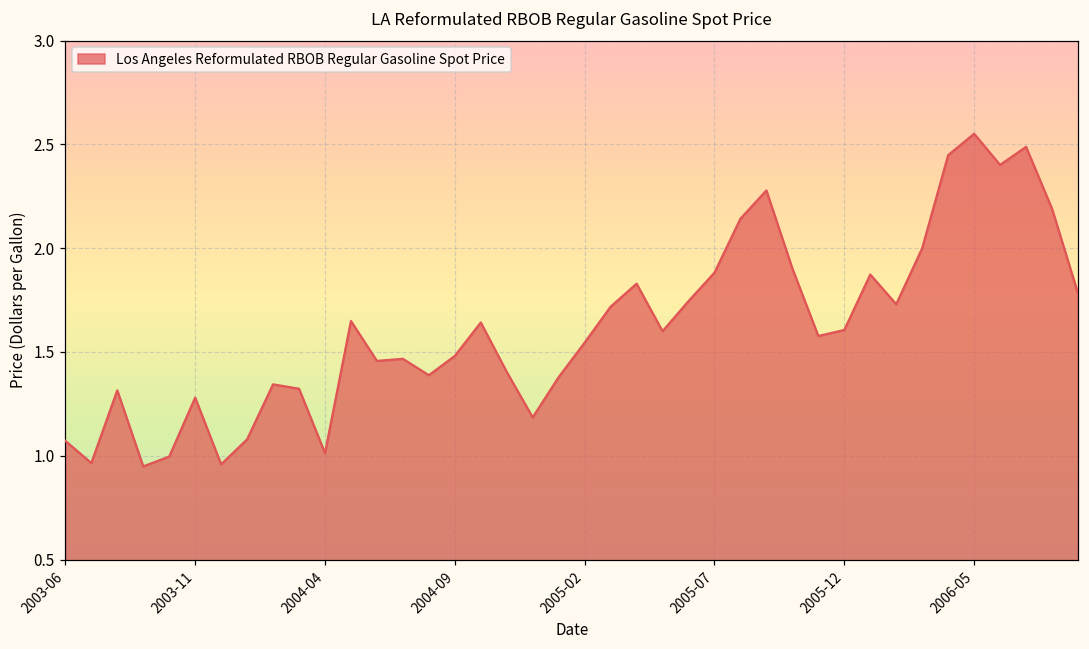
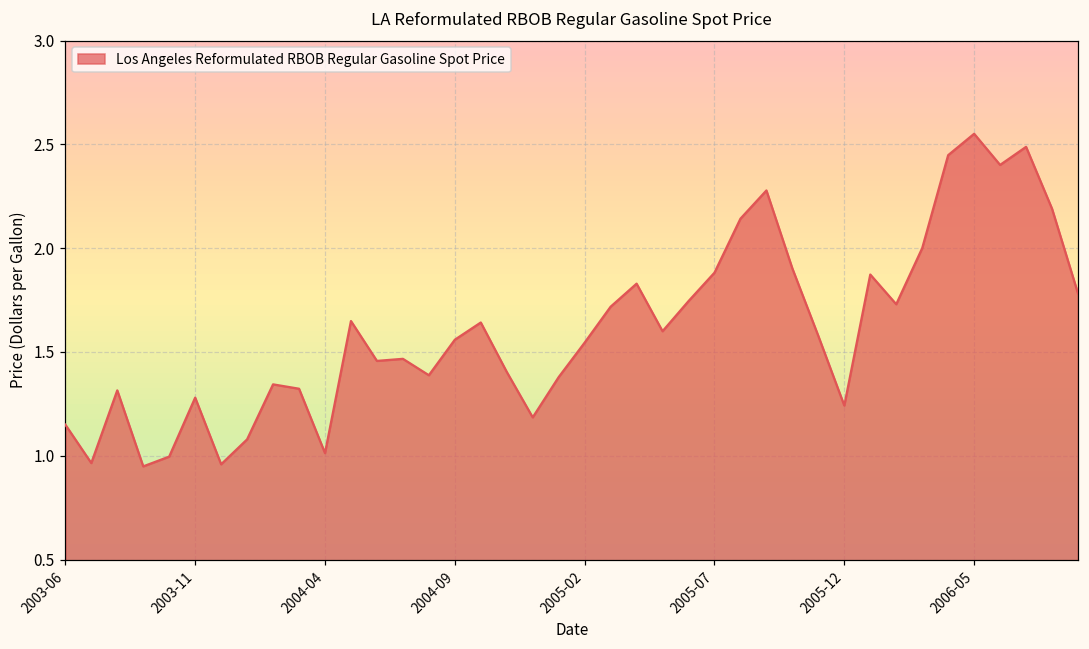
2003-06: 1.07 -> 1.15
2004-09: 1.48 -> 1.56
2005-12: 1.61 -> 1.24
